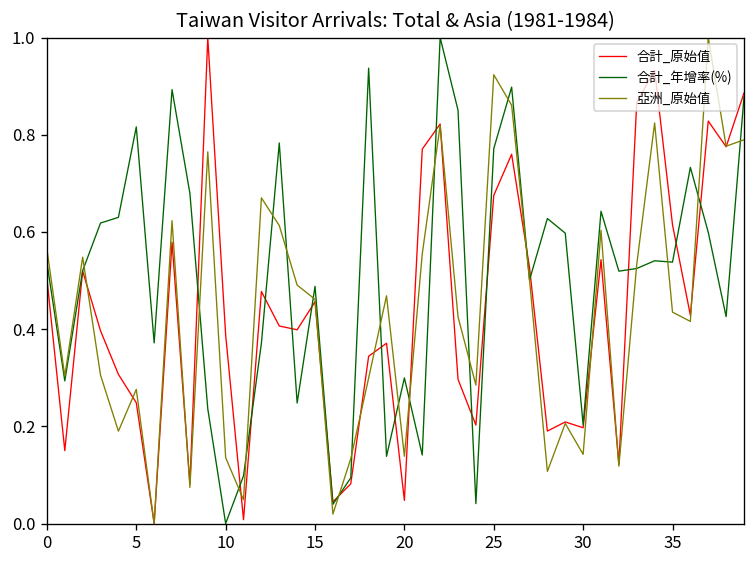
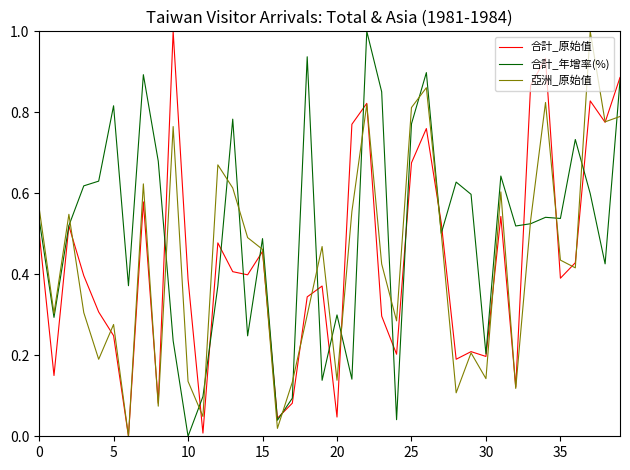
亞洲_原始值, 25: 0.92 -> 0.81
合計_原始值, 35: 0.61 -> 0.39
